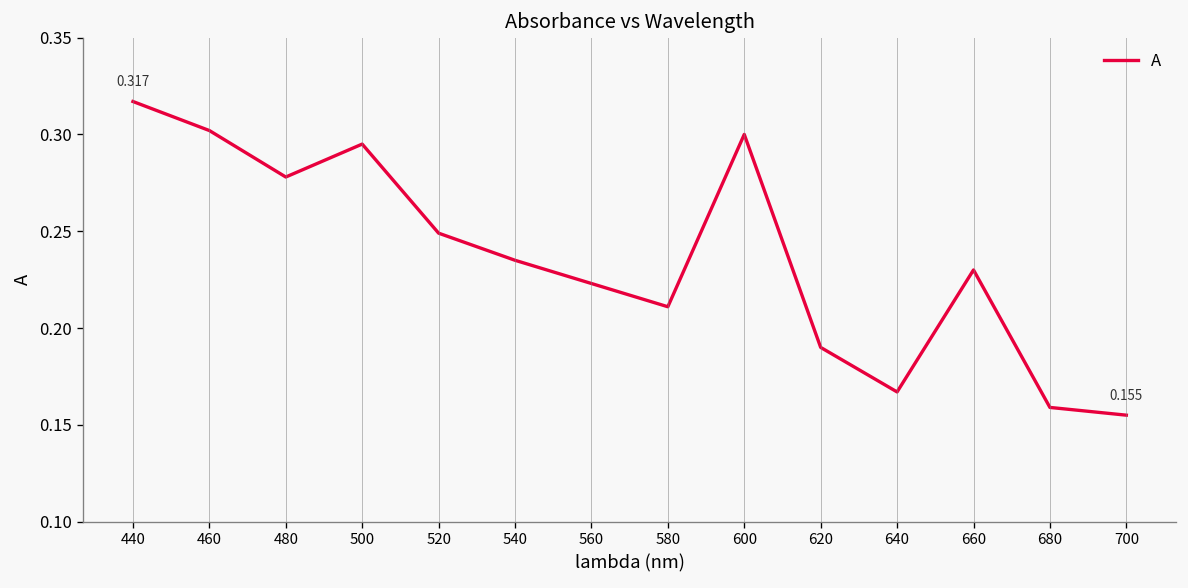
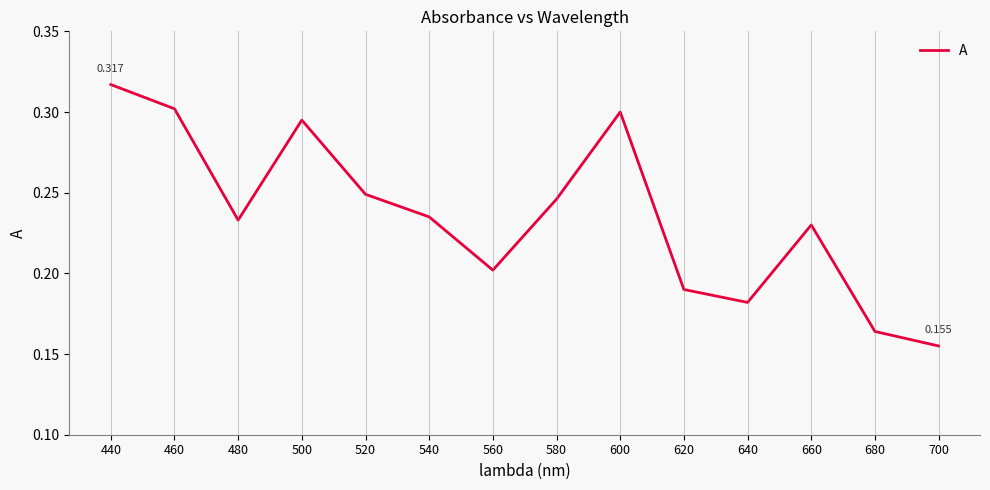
480: 0.278 -> 0.233
560: 0.223 -> 0.202
580: 0.211 -> 0.246
640: 0.167 -> 0.182
680: 0.159 -> 0.164
